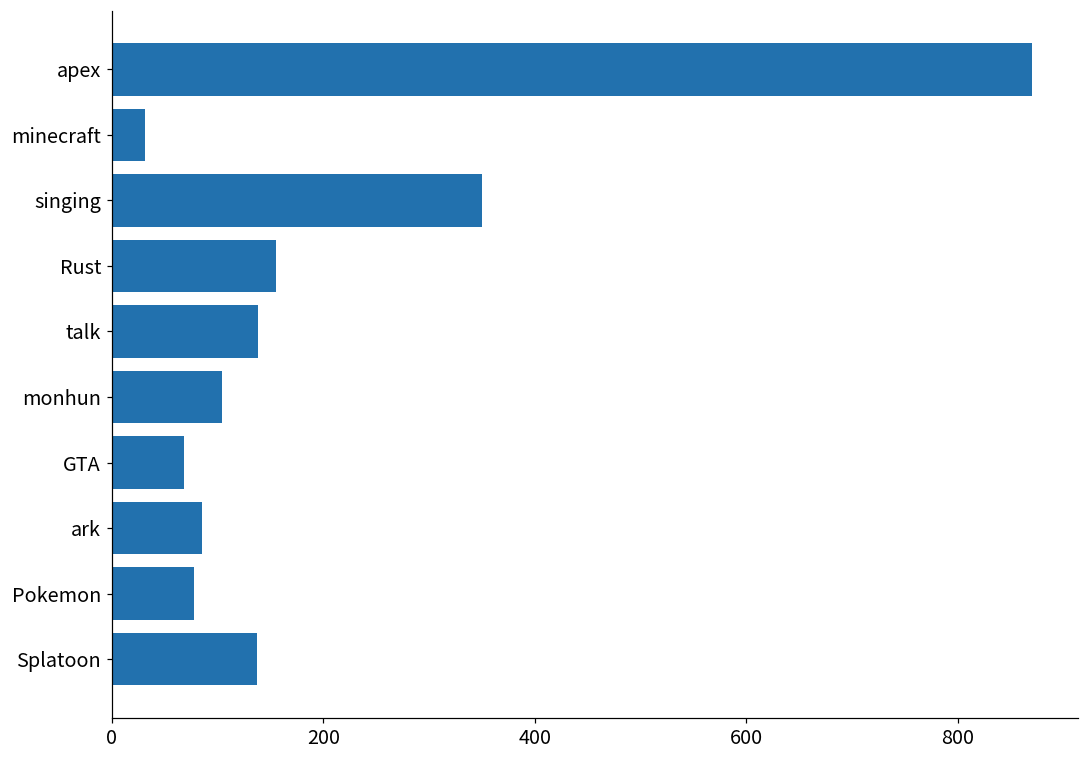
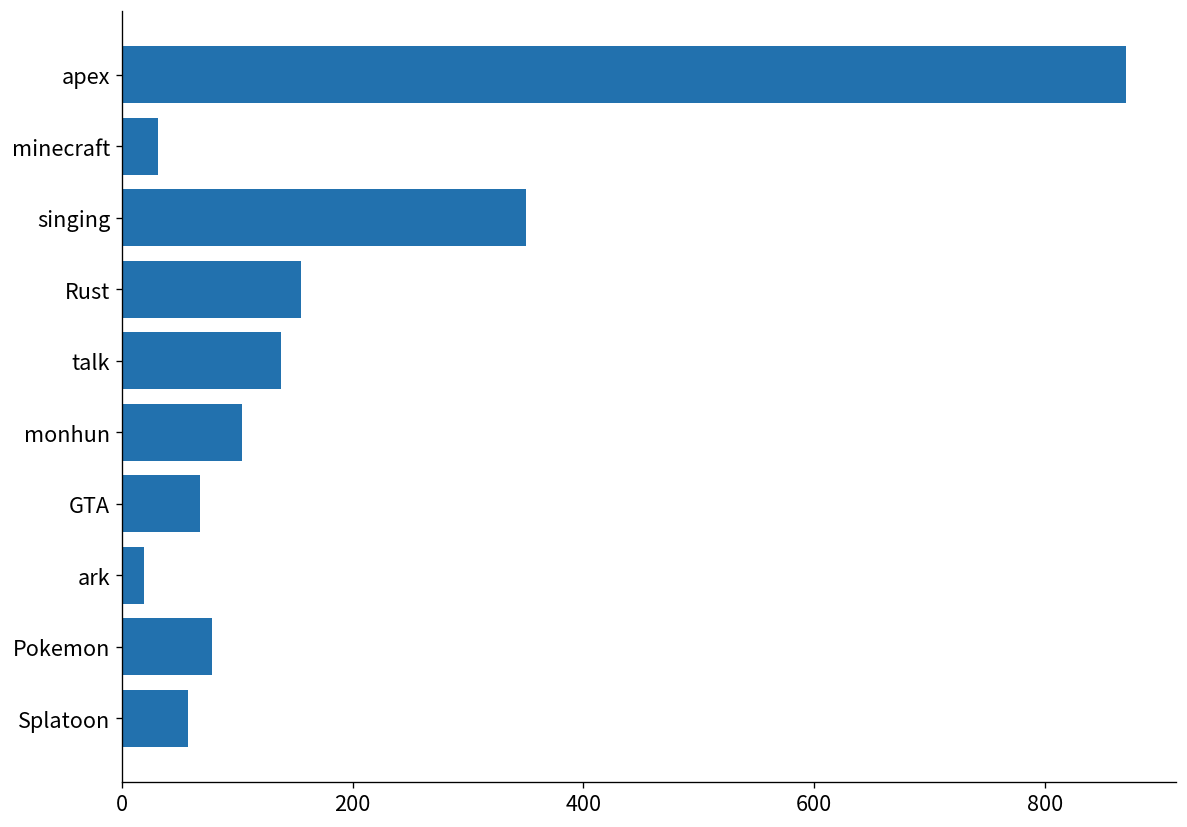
ark: 90 -> 20
Splatoon: 140 -> 60
